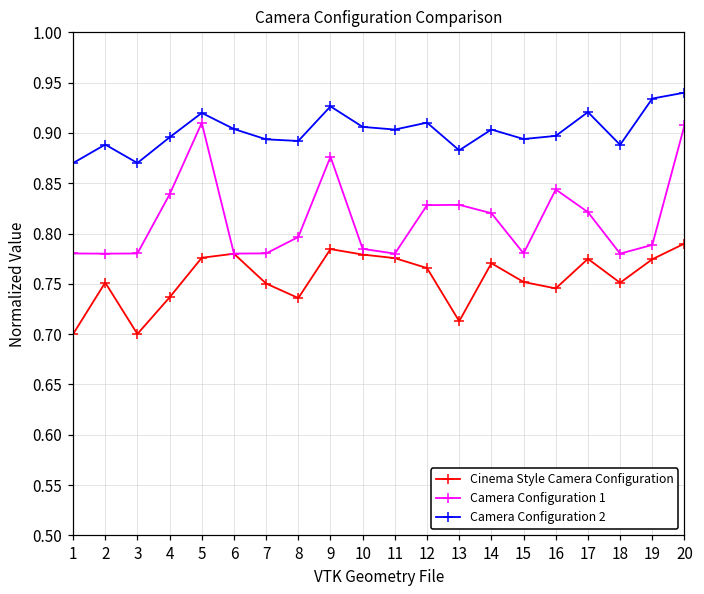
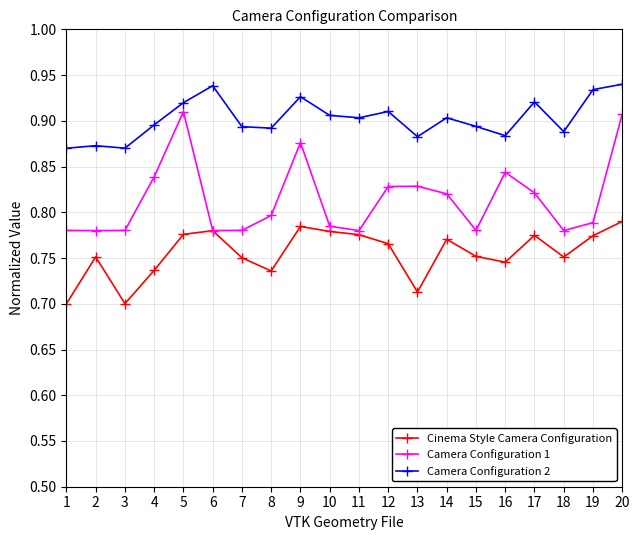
Camera Configuration 2, 2: 0.89 -> 0.87
Camera Configuration 2, 6: 0.90 -> 0.94
Camera Configuration 2, 16: 0.90 -> 0.88
